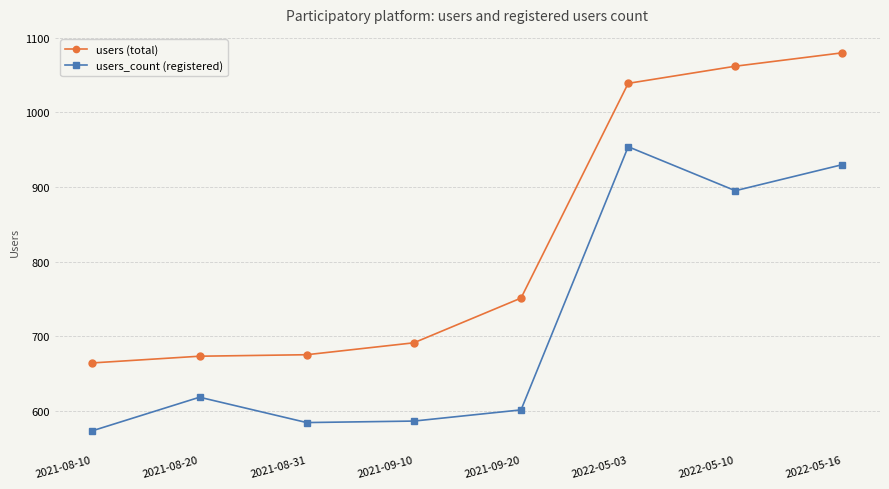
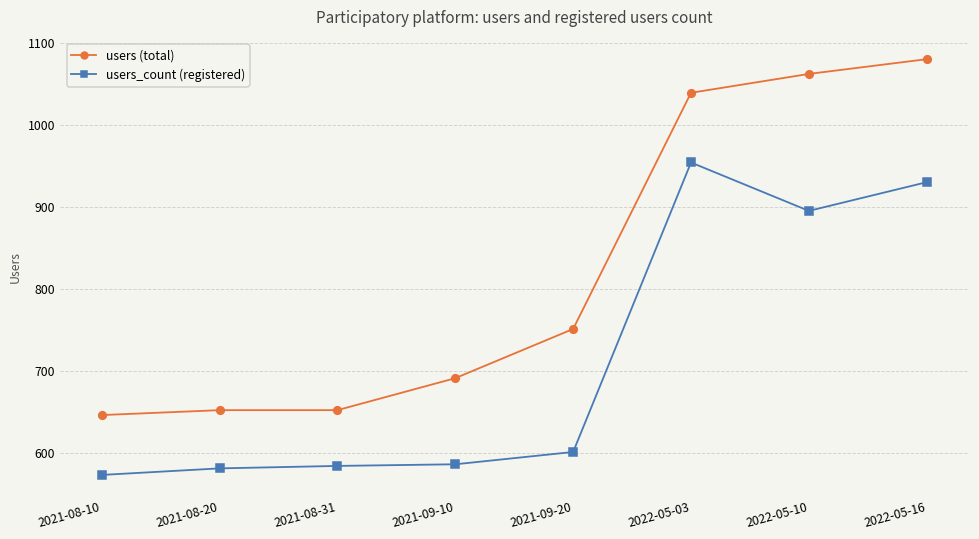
users (total), 2021-08-10: 660 -> 650
users (total), 2021-08-20: 670 -> 650
users_count (registered), 2021-08-20: 620 -> 580
users (total), 2021-08-31: 680 -> 650
